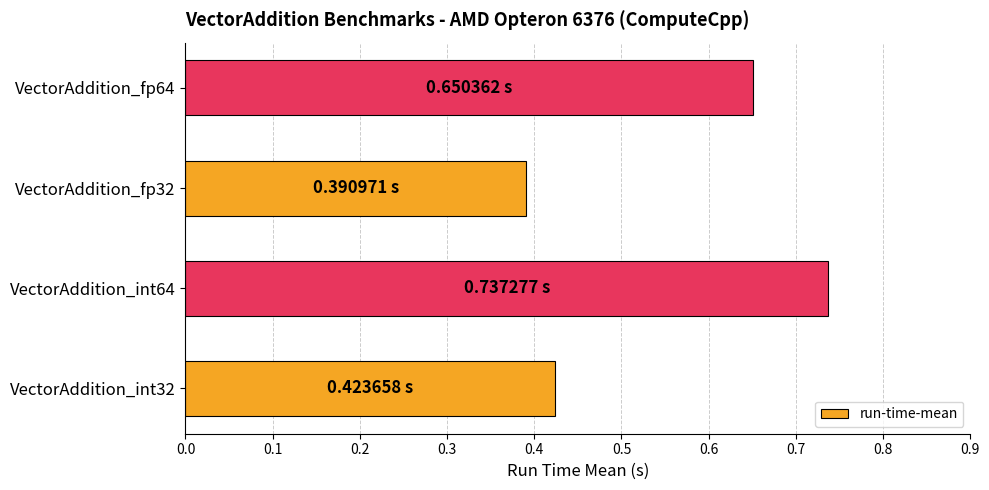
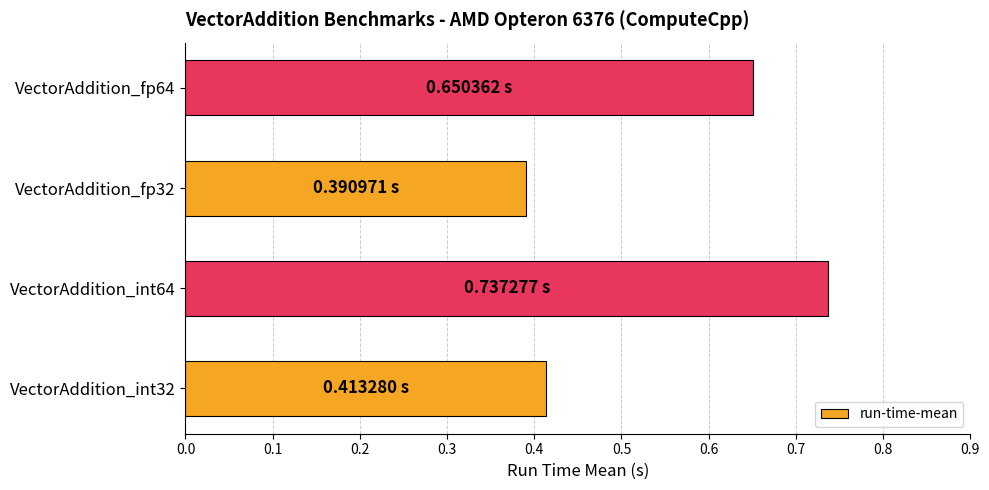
VectorAddition_int32: 0.423658 -> 0.413280
